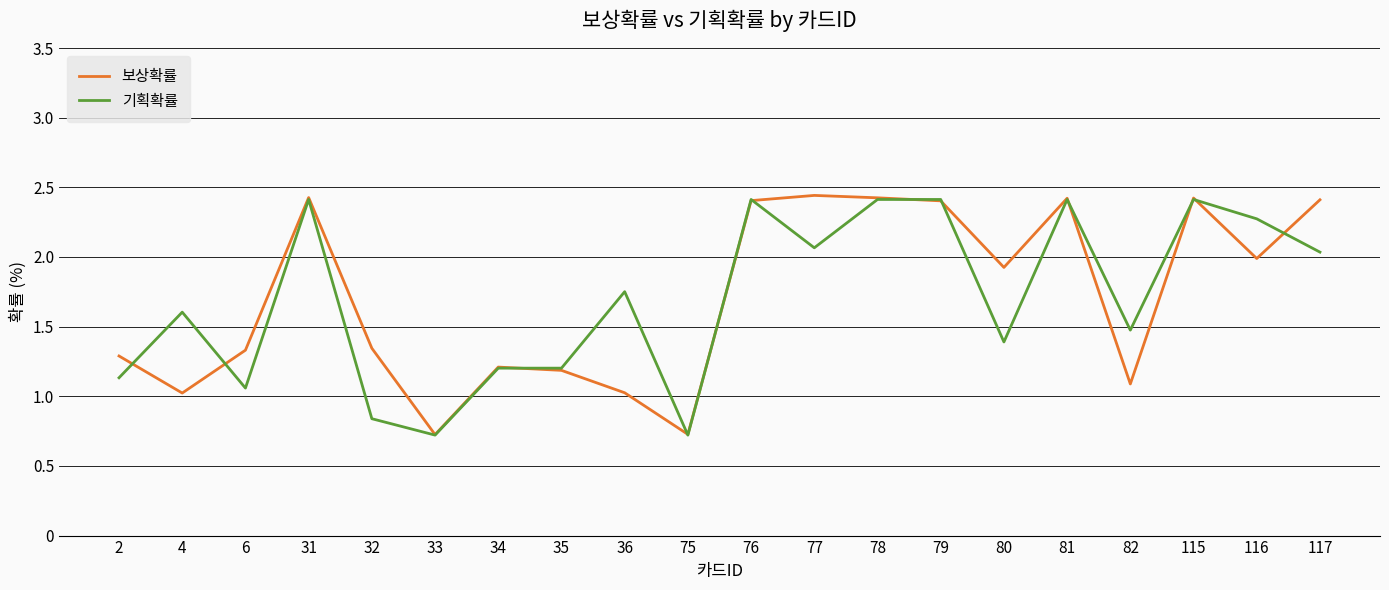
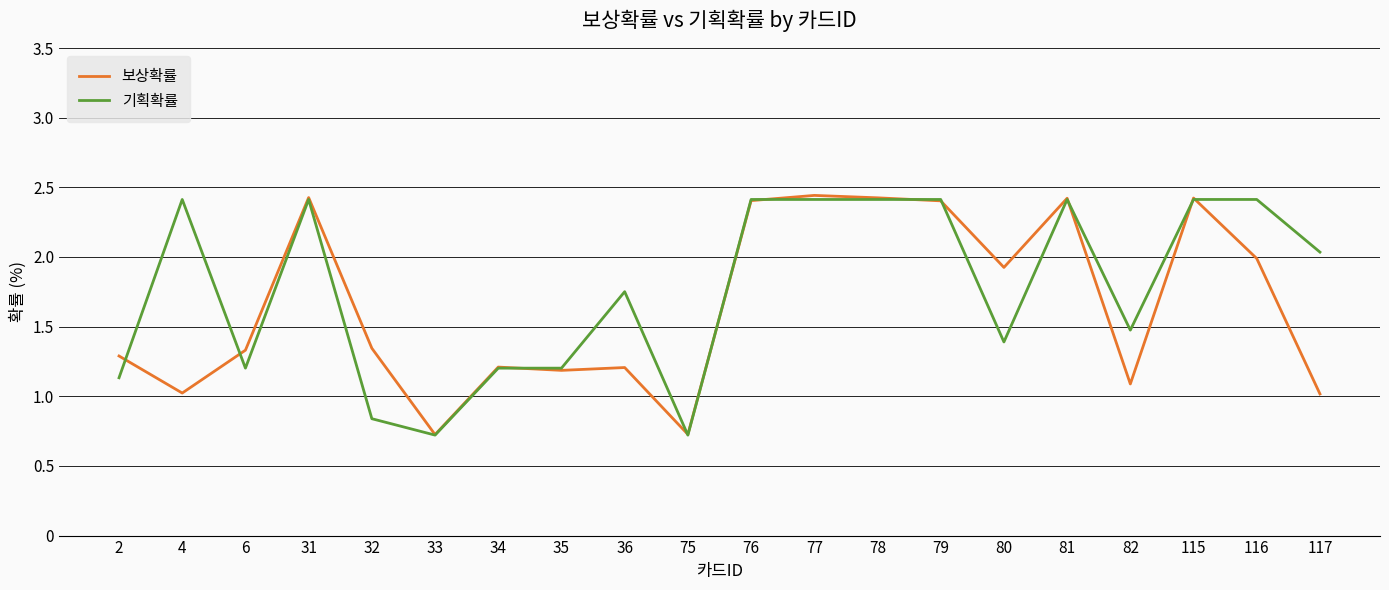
기획확률, 4: 1.60 -> 2.41
기획확률, 6: 1.06 -> 1.20
보상확률, 36: 1.03 -> 1.21
기획확률, 77: 2.07 -> 2.41
기획확률, 116: 2.27 -> 2.41
보상확률, 117: 2.41 -> 1.02
